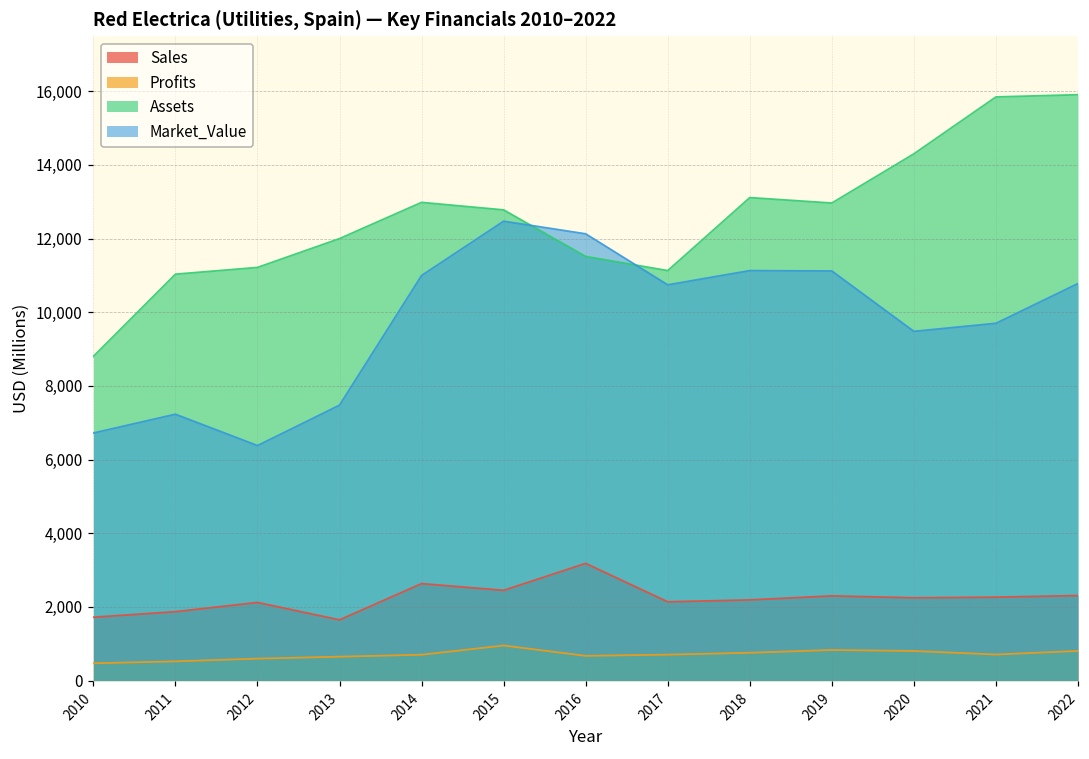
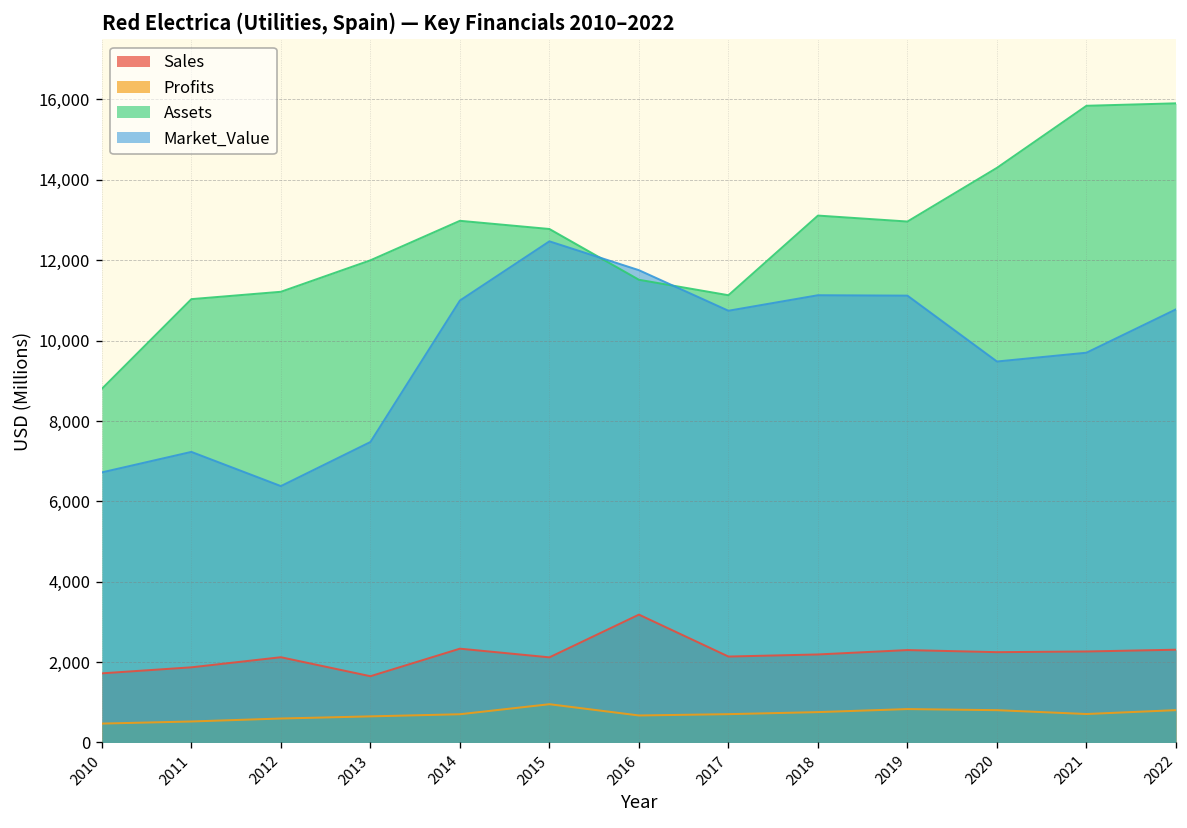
Sales, 2014: 2,600 -> 2,300
Sales, 2015: 2,500 -> 2,100
Market_Value, 2016: 12,100 -> 11,800
